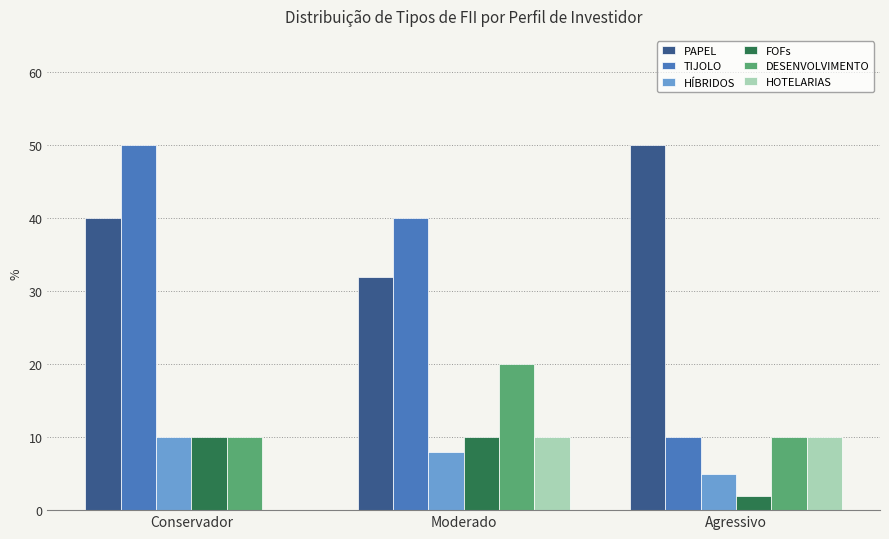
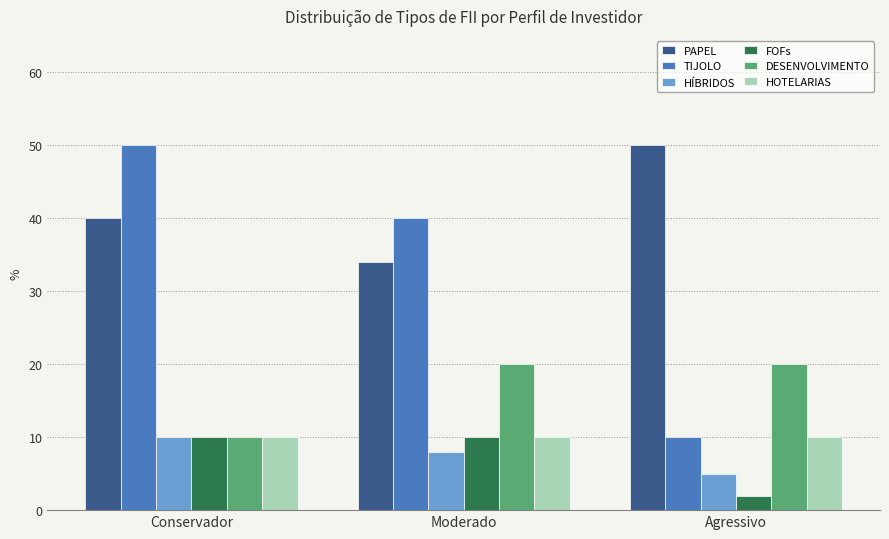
HOTELARIAS, Conservador: 0 -> 10
PAPEL, Moderado: 32 -> 34
DESENVOLVIMENTO, Agressivo: 10 -> 20
